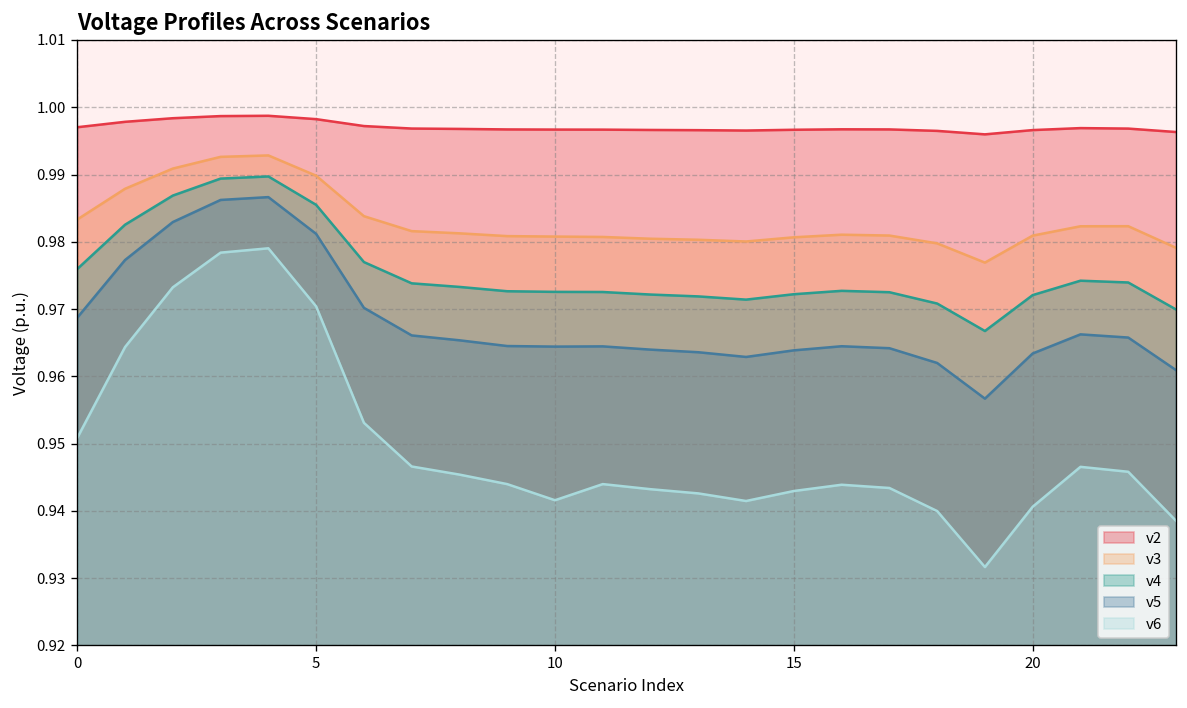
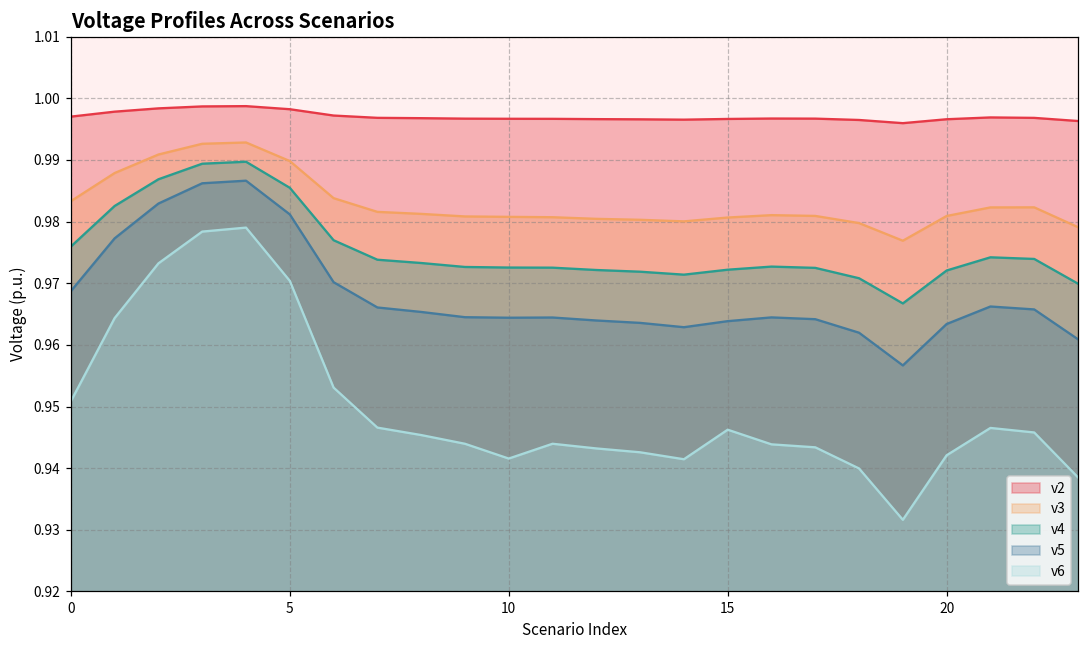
v6, 15: 0.943 -> 0.946
v6, 20: 0.941 -> 0.942
